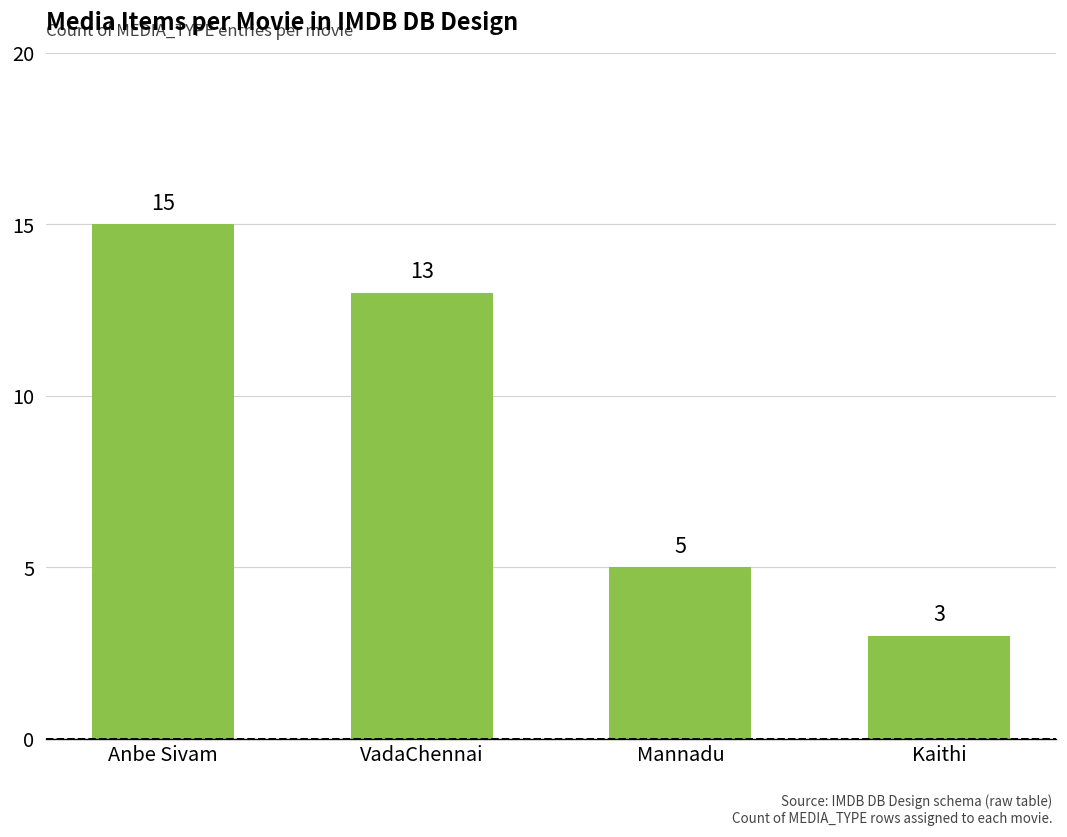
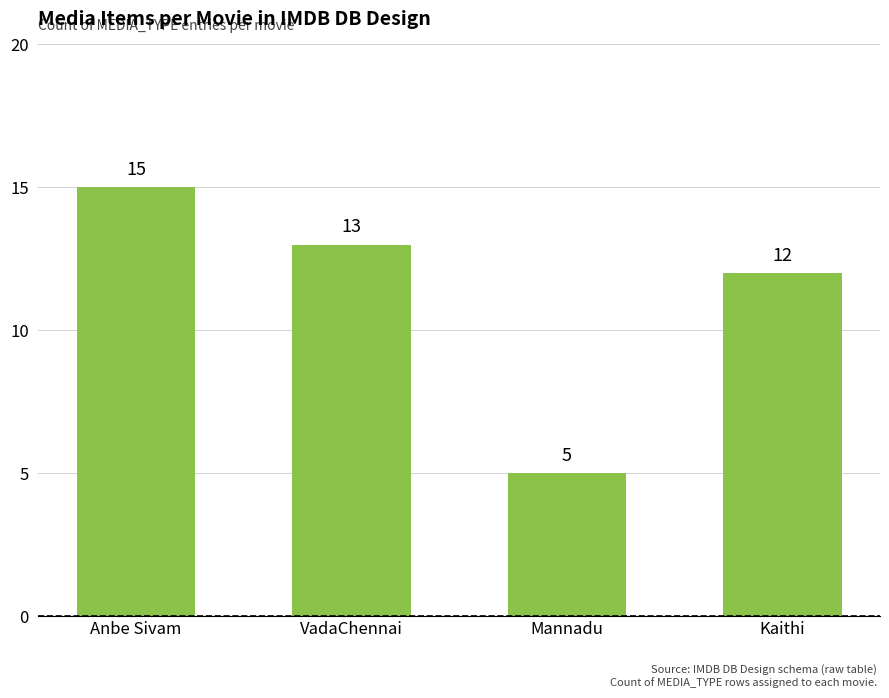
Kaithi: 3 -> 12
